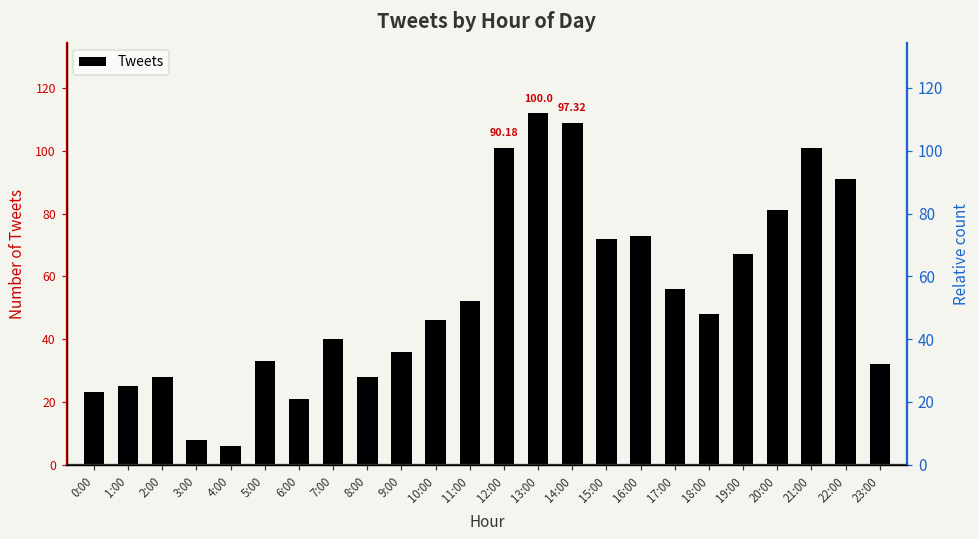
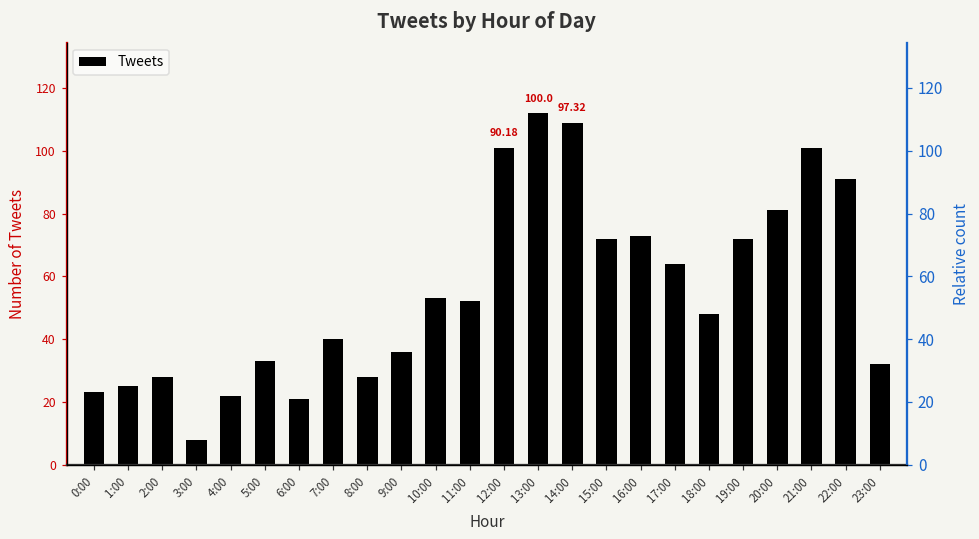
4:00: 6 -> 22
10:00: 46 -> 53
17:00: 56 -> 64
19:00: 67 -> 72
